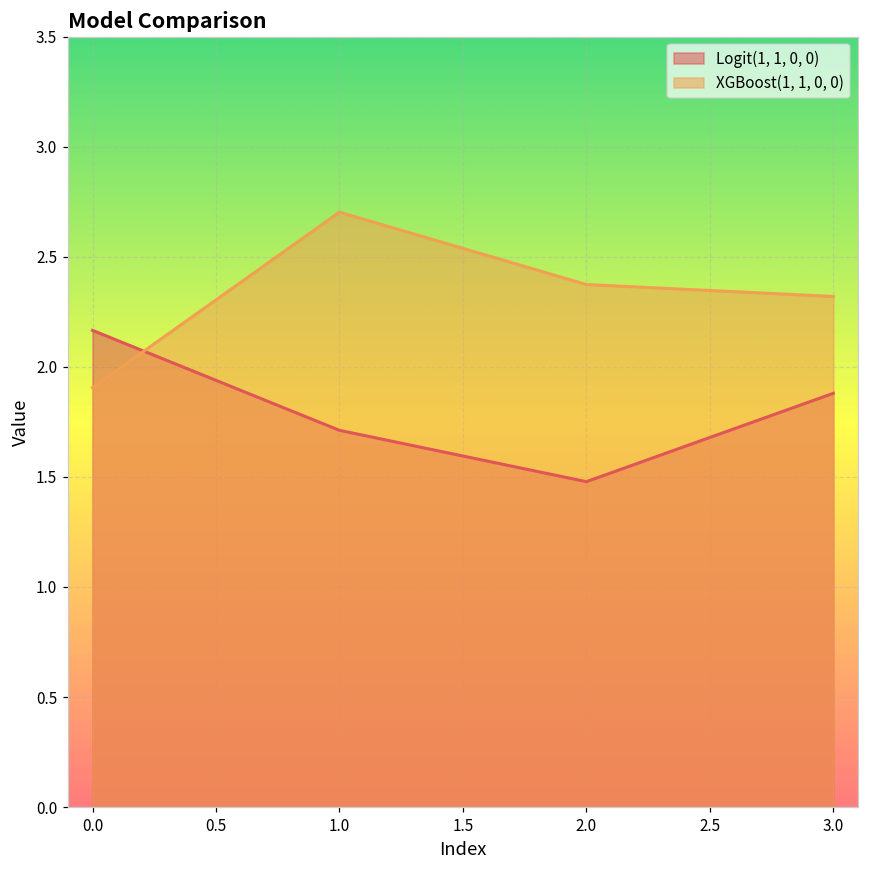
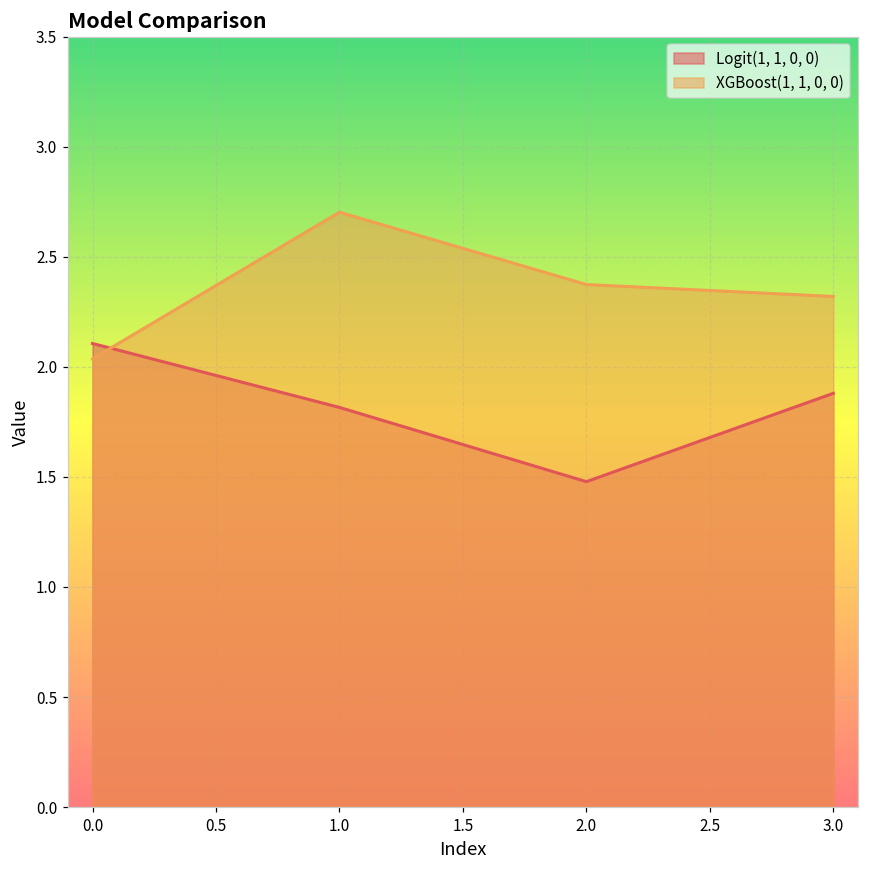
Logit(1, 1, 0, 0), 0.0: 2.17 -> 2.11
XGBoost(1, 1, 0, 0), 0.0: 1.91 -> 2.04
Logit(1, 1, 0, 0), 1.0: 1.71 -> 1.82
